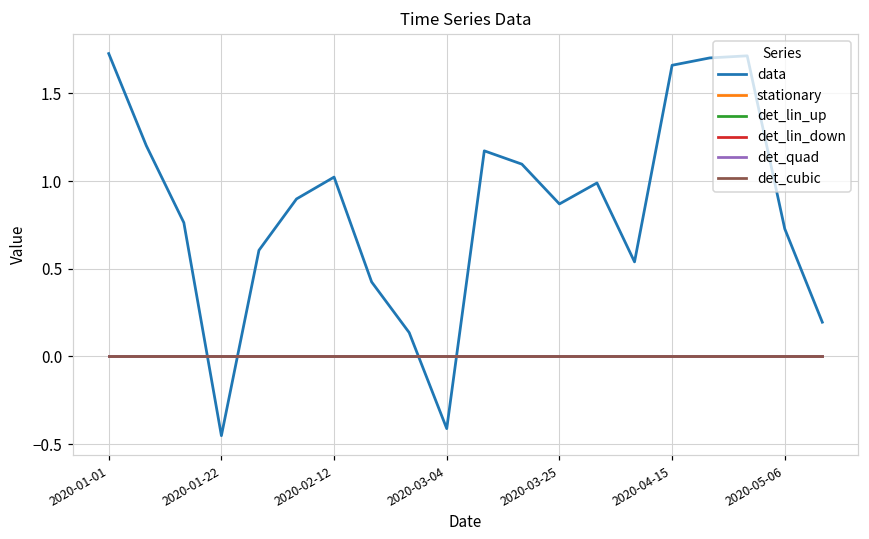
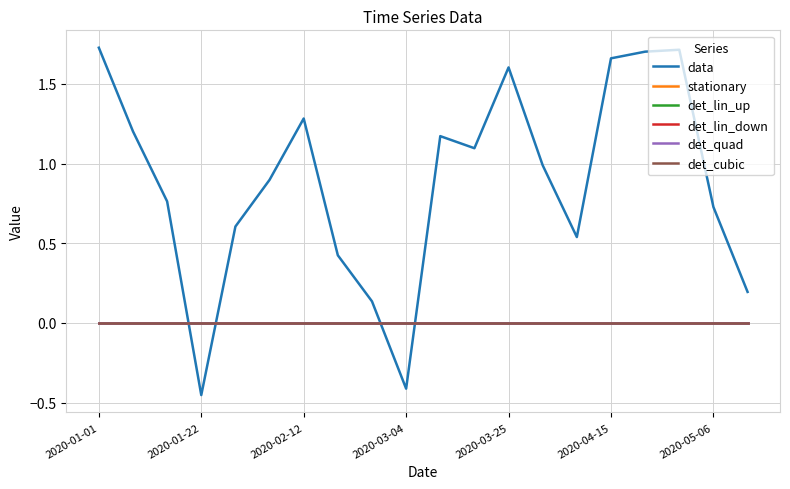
data, 2020-02-12: 1.02 -> 1.28
data, 2020-03-25: 0.87 -> 1.60
